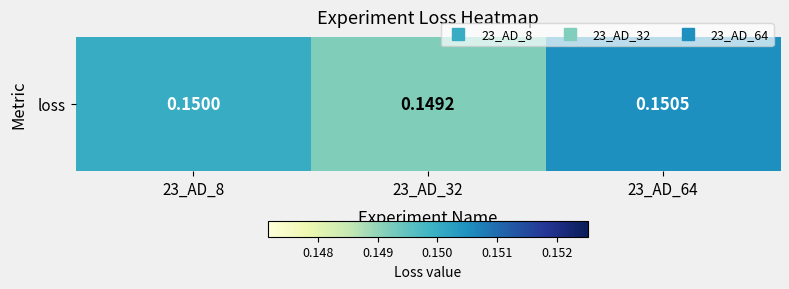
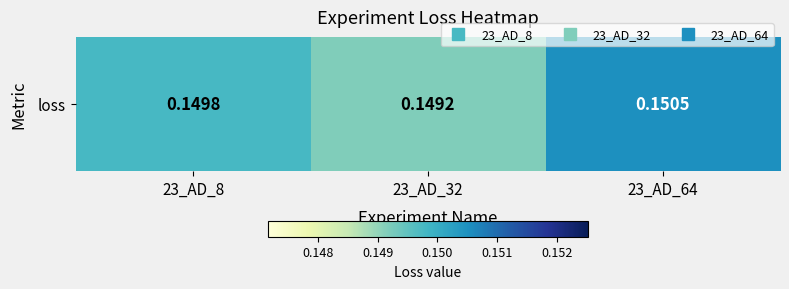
loss, 23_AD_8: 0.1500 -> 0.1498
